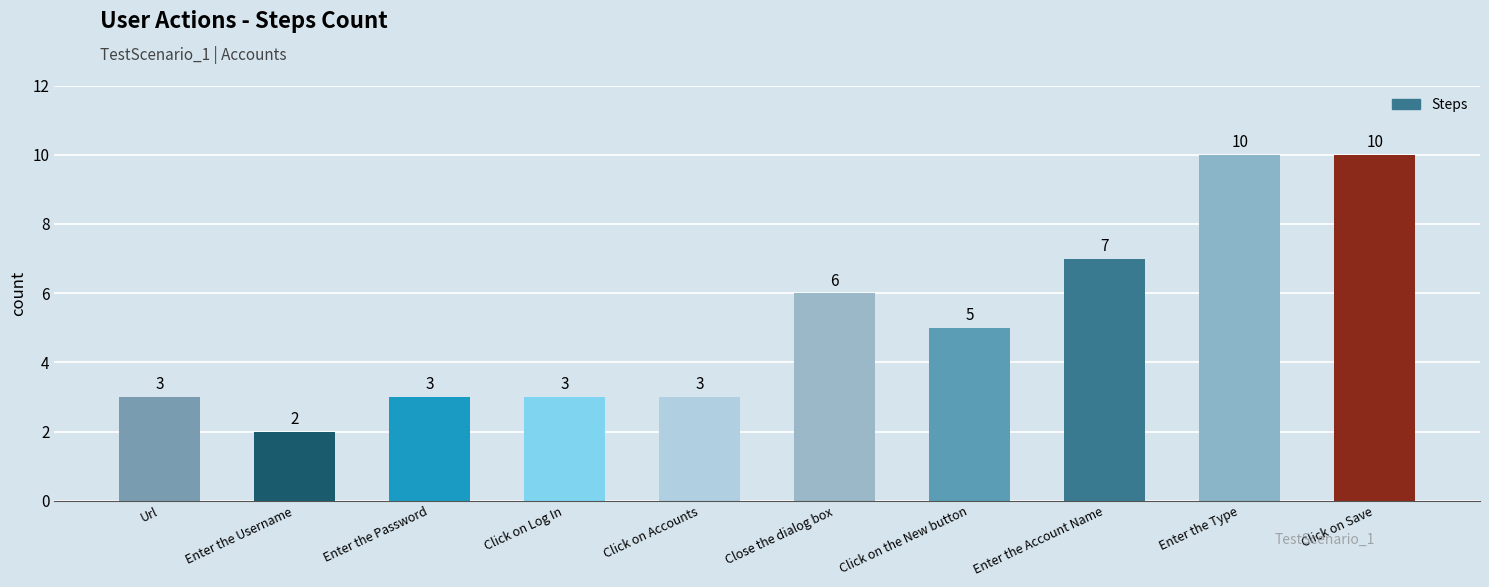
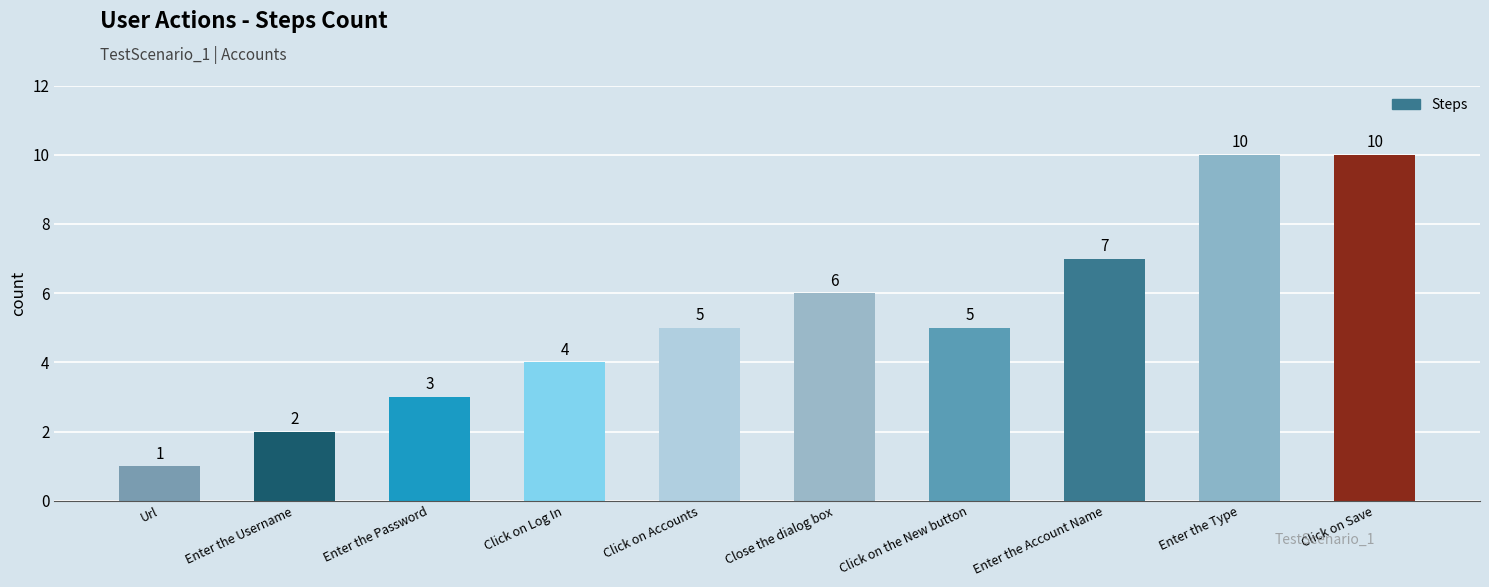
Url: 3 -> 1
Click on Log In: 3 -> 4
Click on Accounts: 3 -> 5
